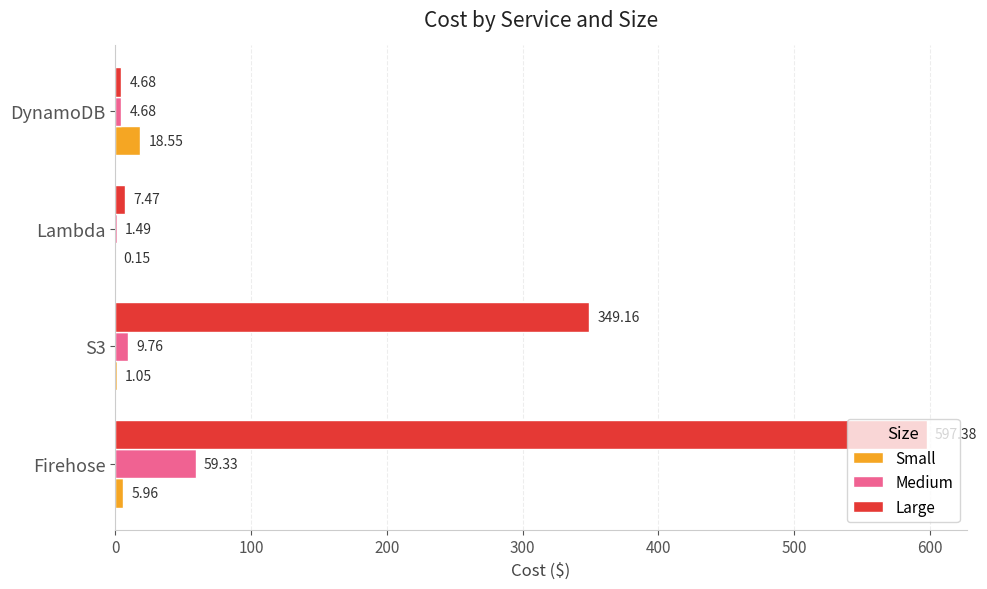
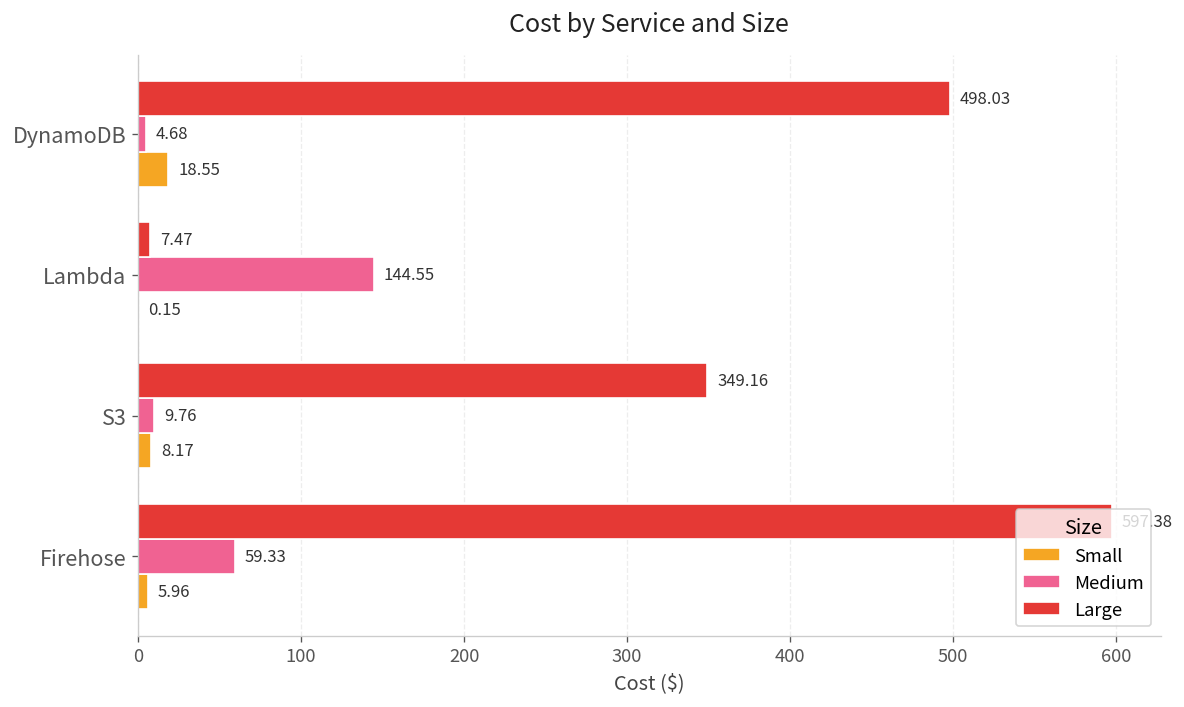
Large, DynamoDB: 4.68 -> 498.03
Medium, Lambda: 1.49 -> 144.55
Small, S3: 1.05 -> 8.17
